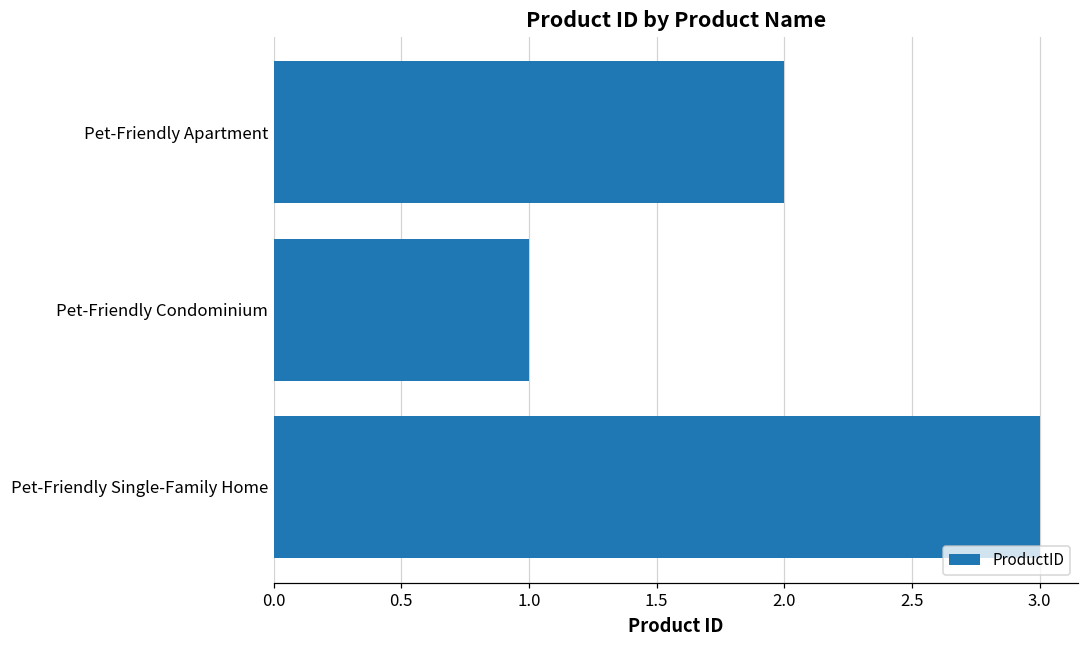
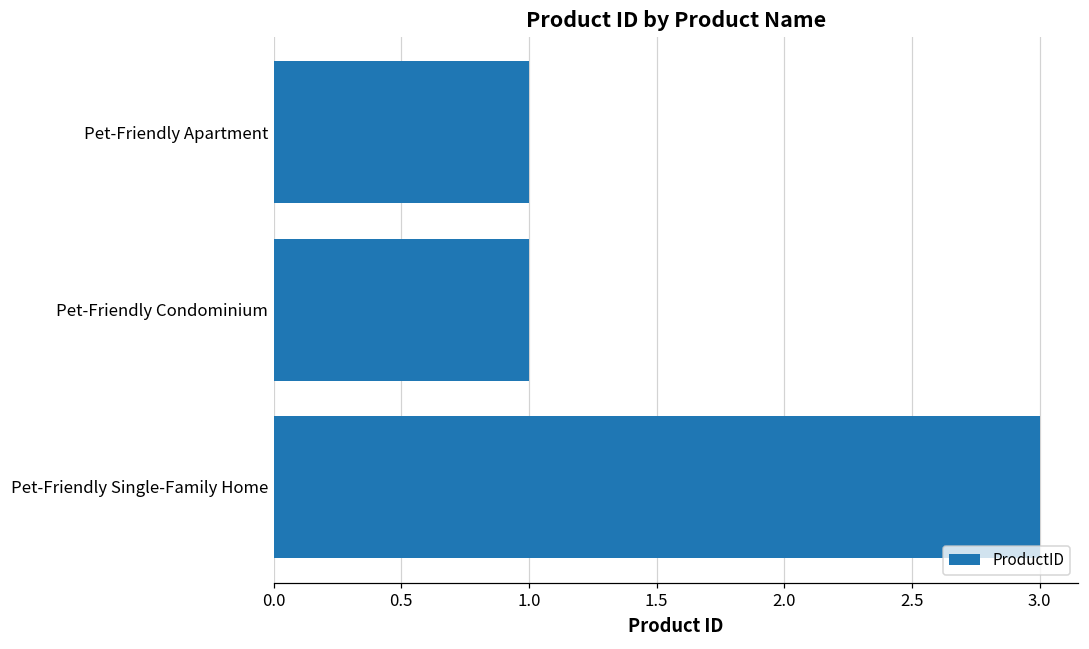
Pet-Friendly Apartment: 2 -> 1
